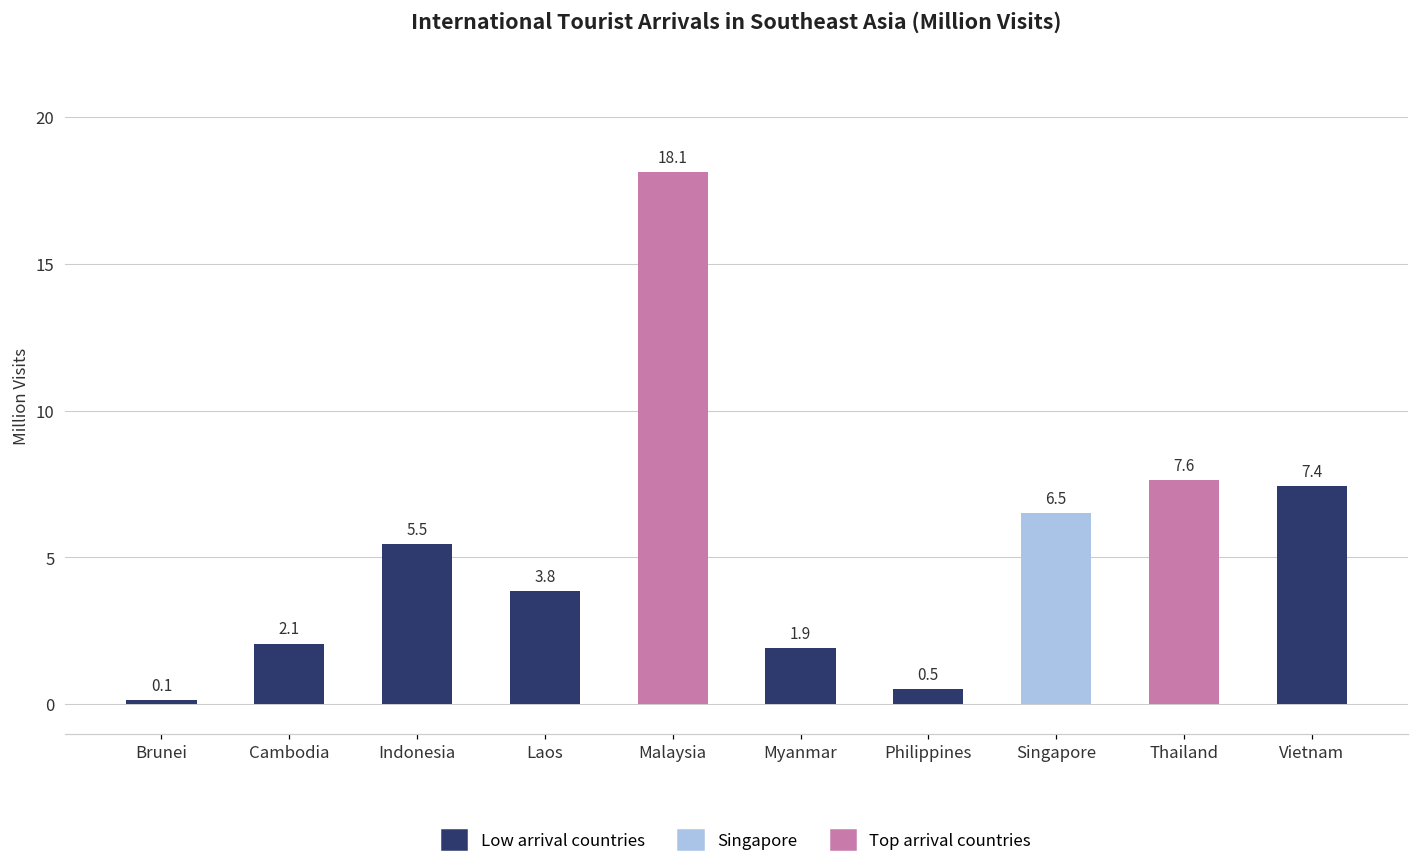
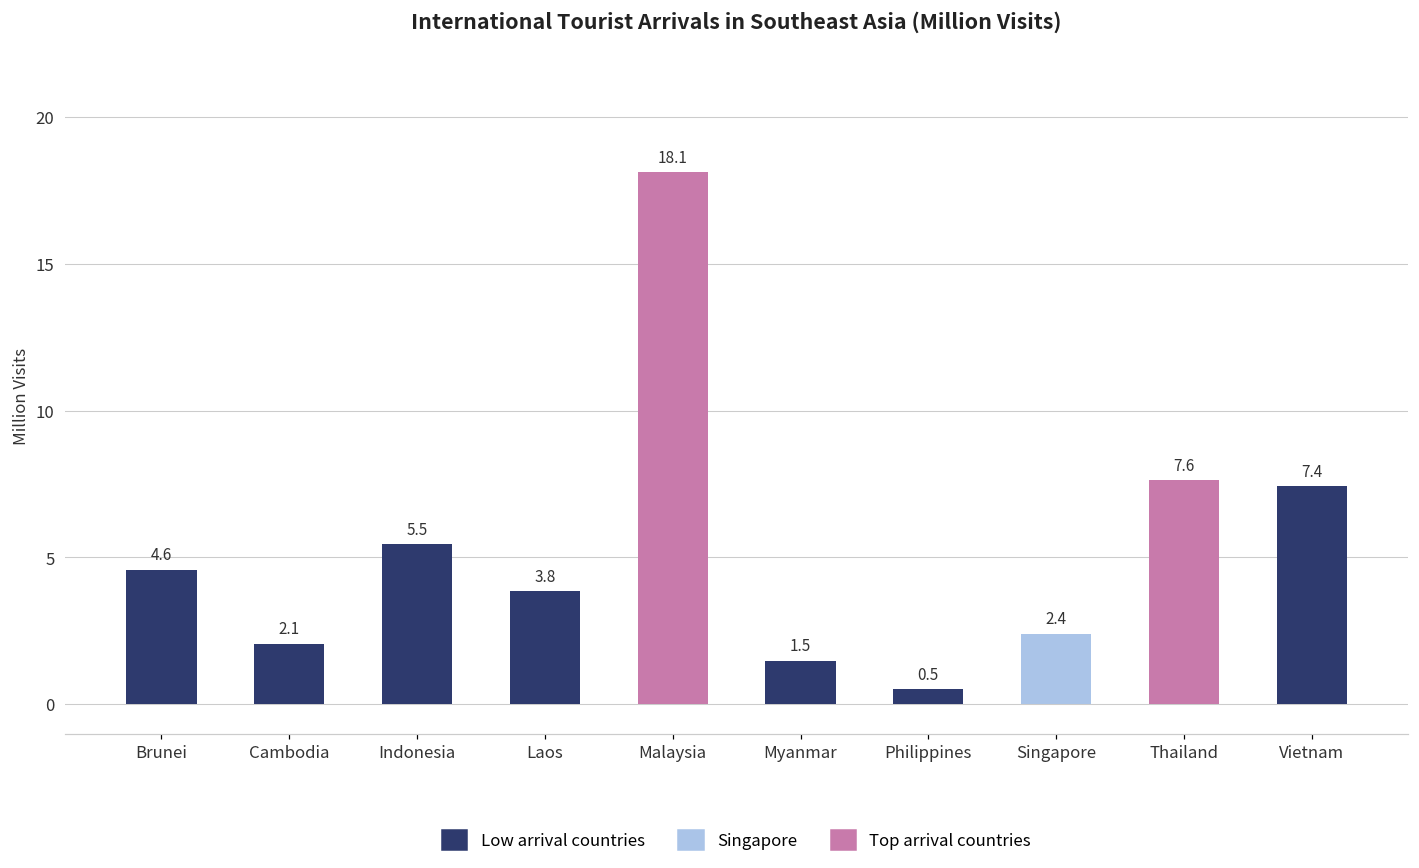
Brunei: 0.1 -> 4.6
Myanmar: 1.9 -> 1.5
Singapore: 6.5 -> 2.4
